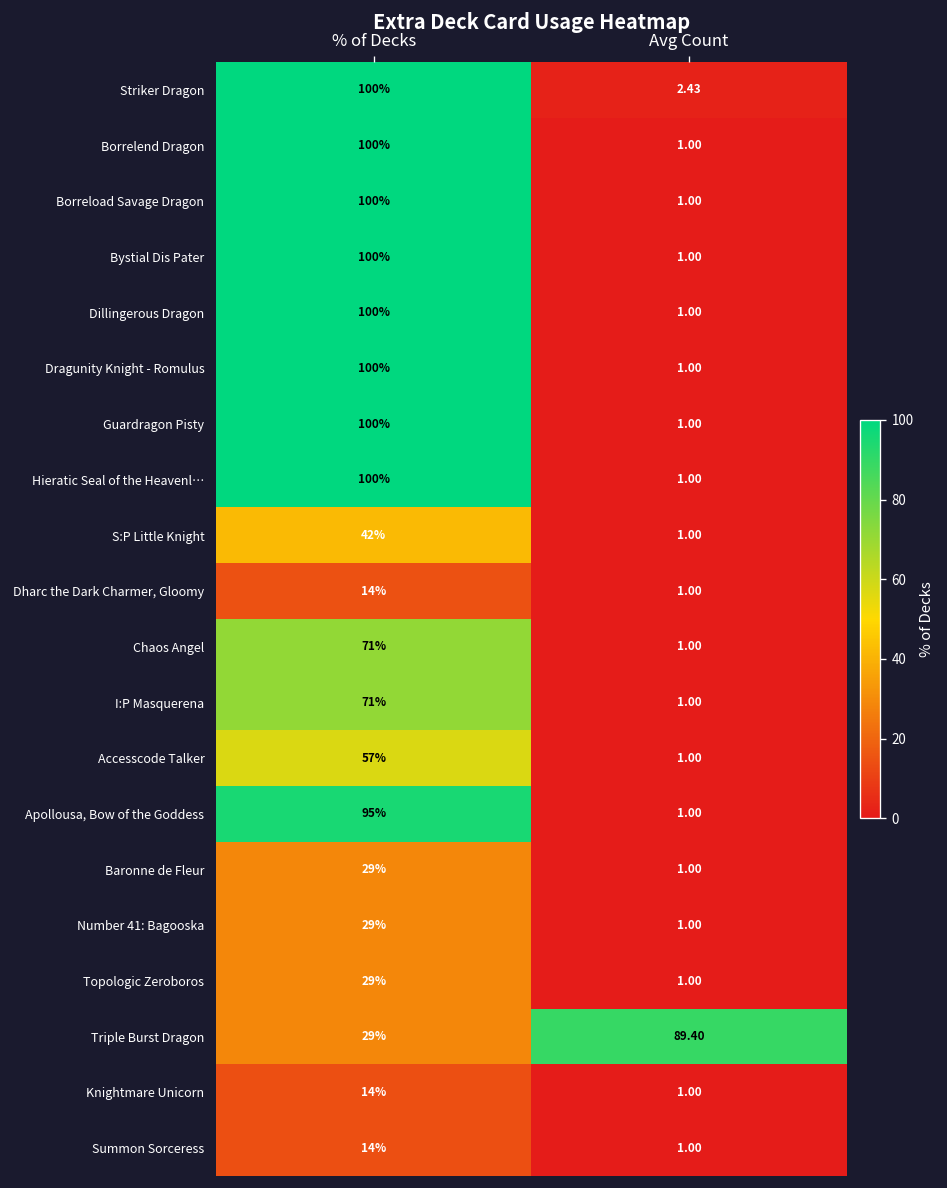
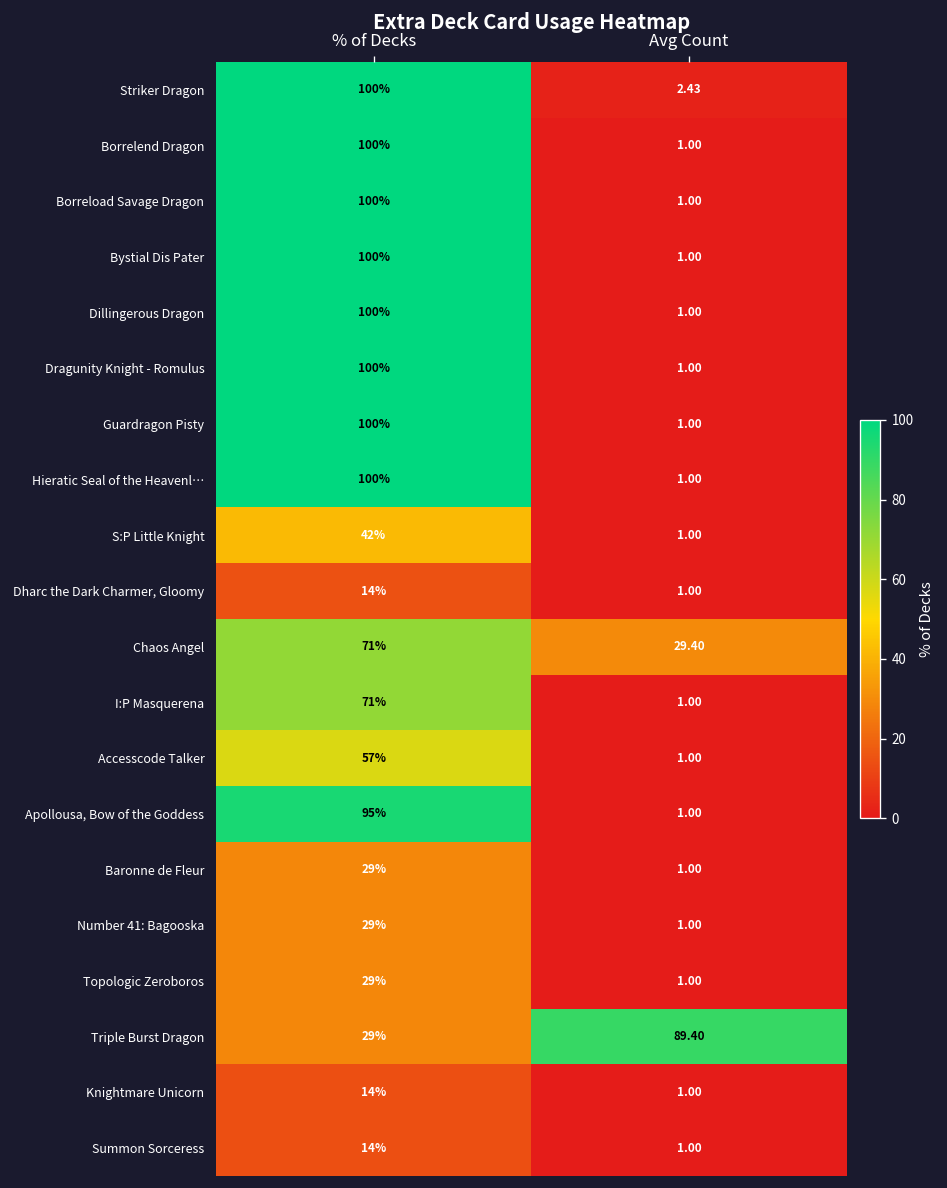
Chaos Angel, Avg Count: 1.00 -> 29.40
